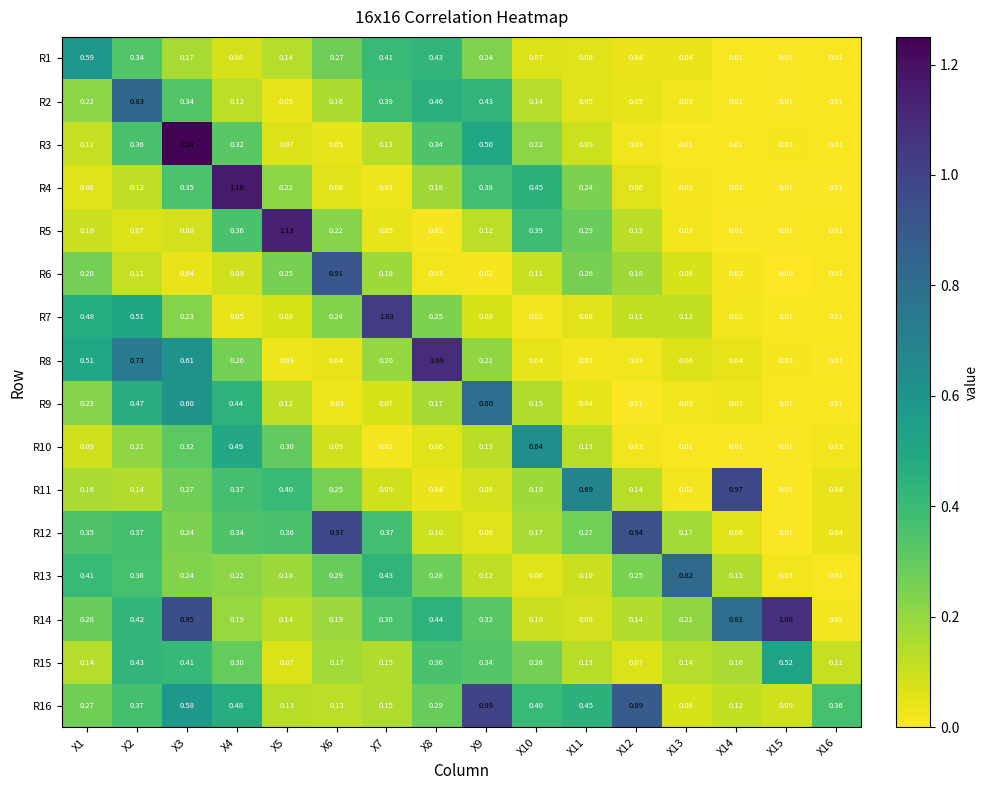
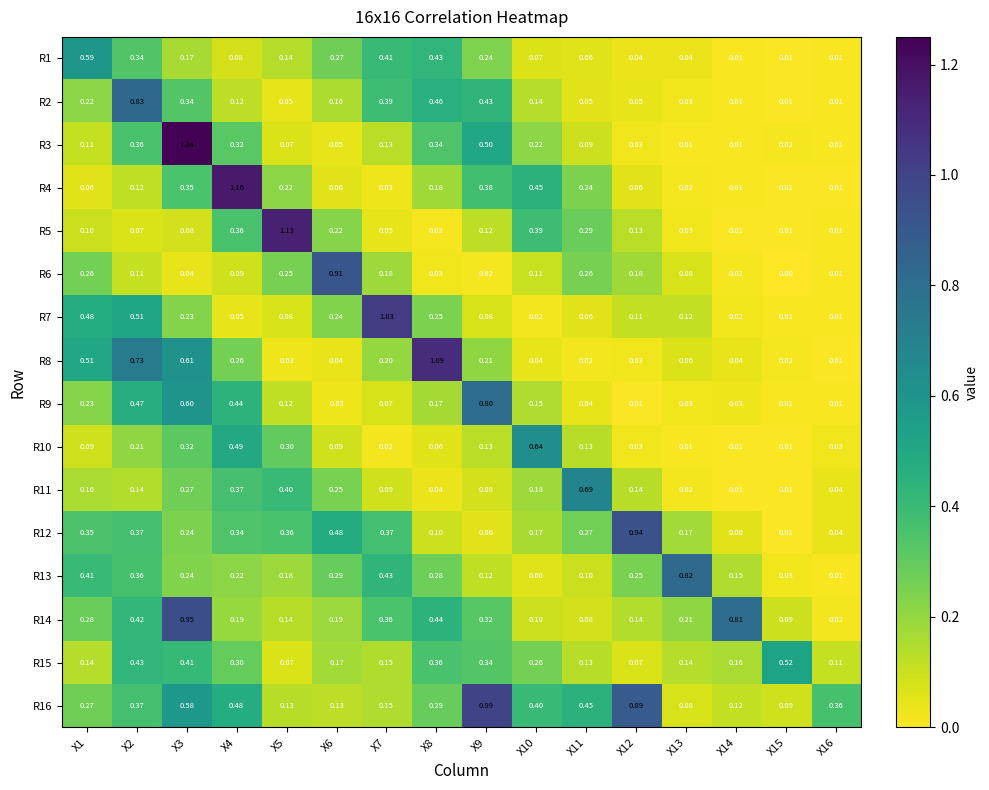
R11, X14: 0.97 -> 0.01
R12, X6: 0.97 -> 0.48
R14, X15: 1.08 -> 0.09
